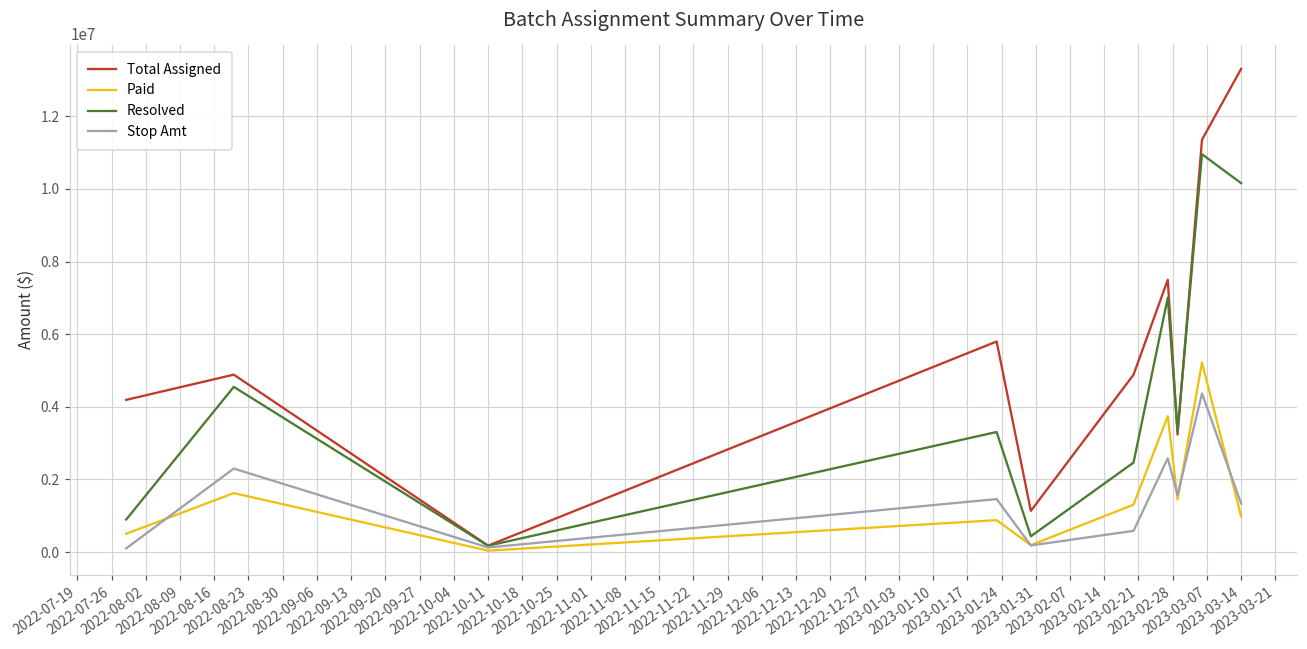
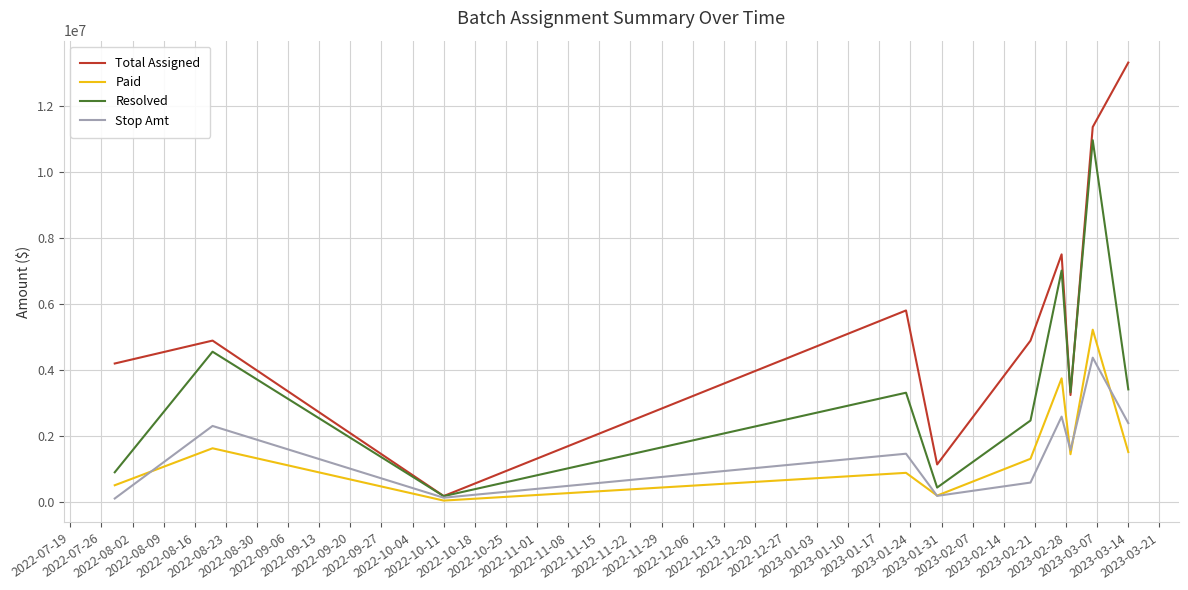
Paid, 2023-03-14: 1000000 -> 1500000
Resolved, 2023-03-14: 10200000 -> 3400000
Stop Amt, 2023-03-14: 1300000 -> 2400000
